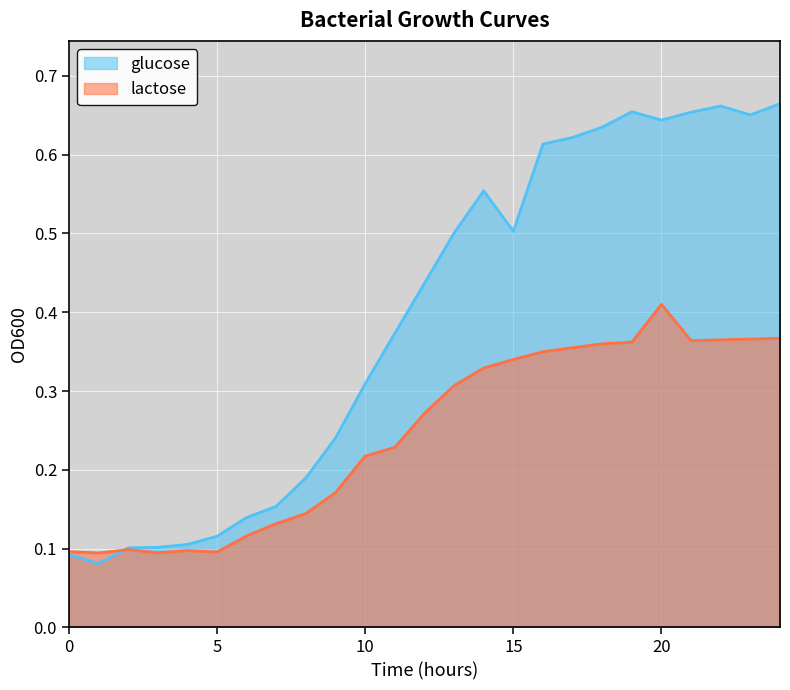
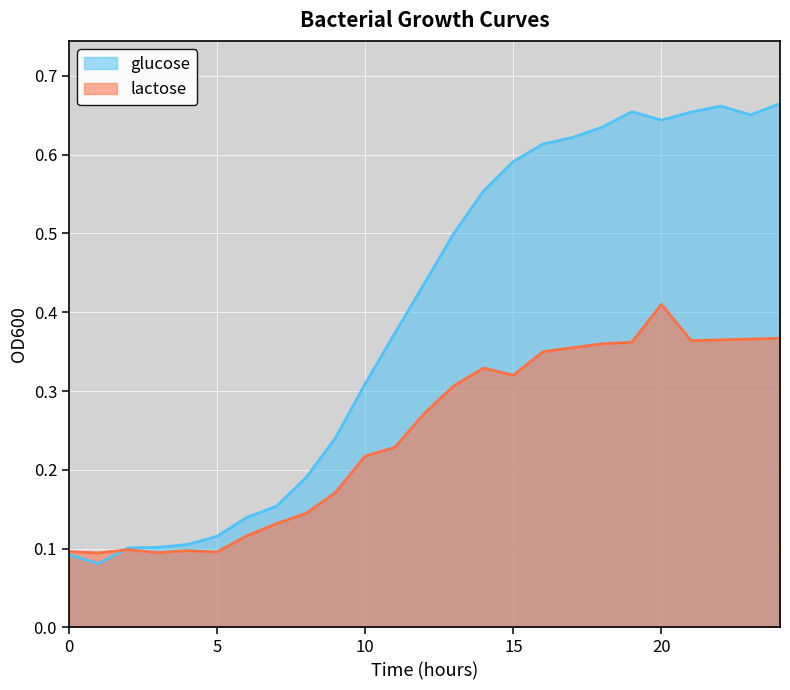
glucose, 15: 0.50 -> 0.59
lactose, 15: 0.34 -> 0.32
